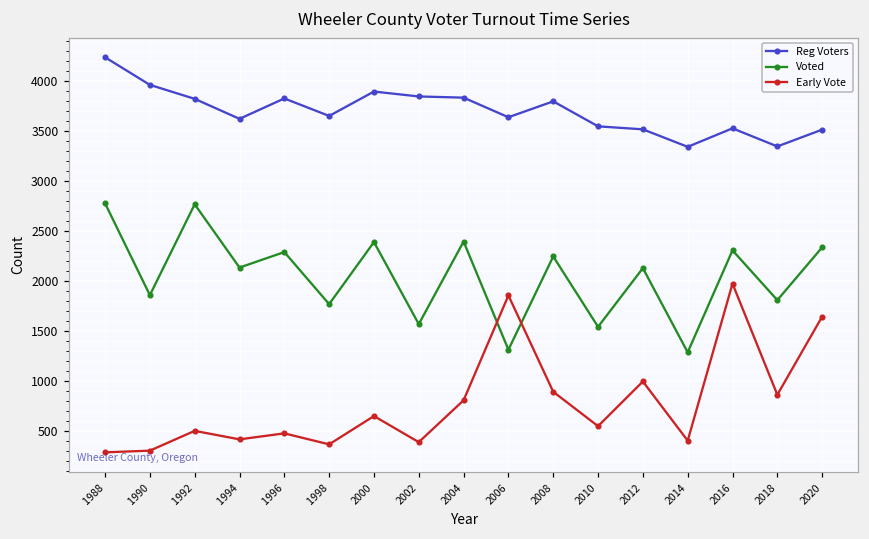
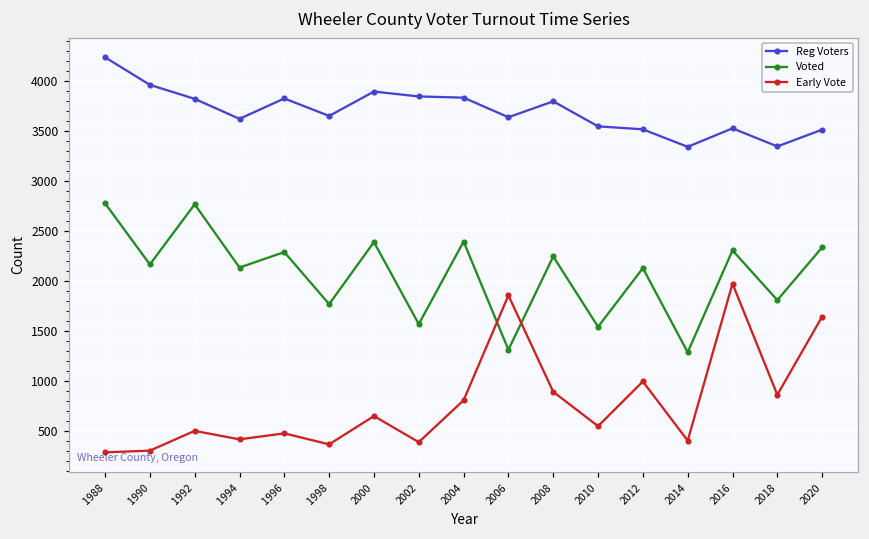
Voted, 1990: 1900 -> 2200
